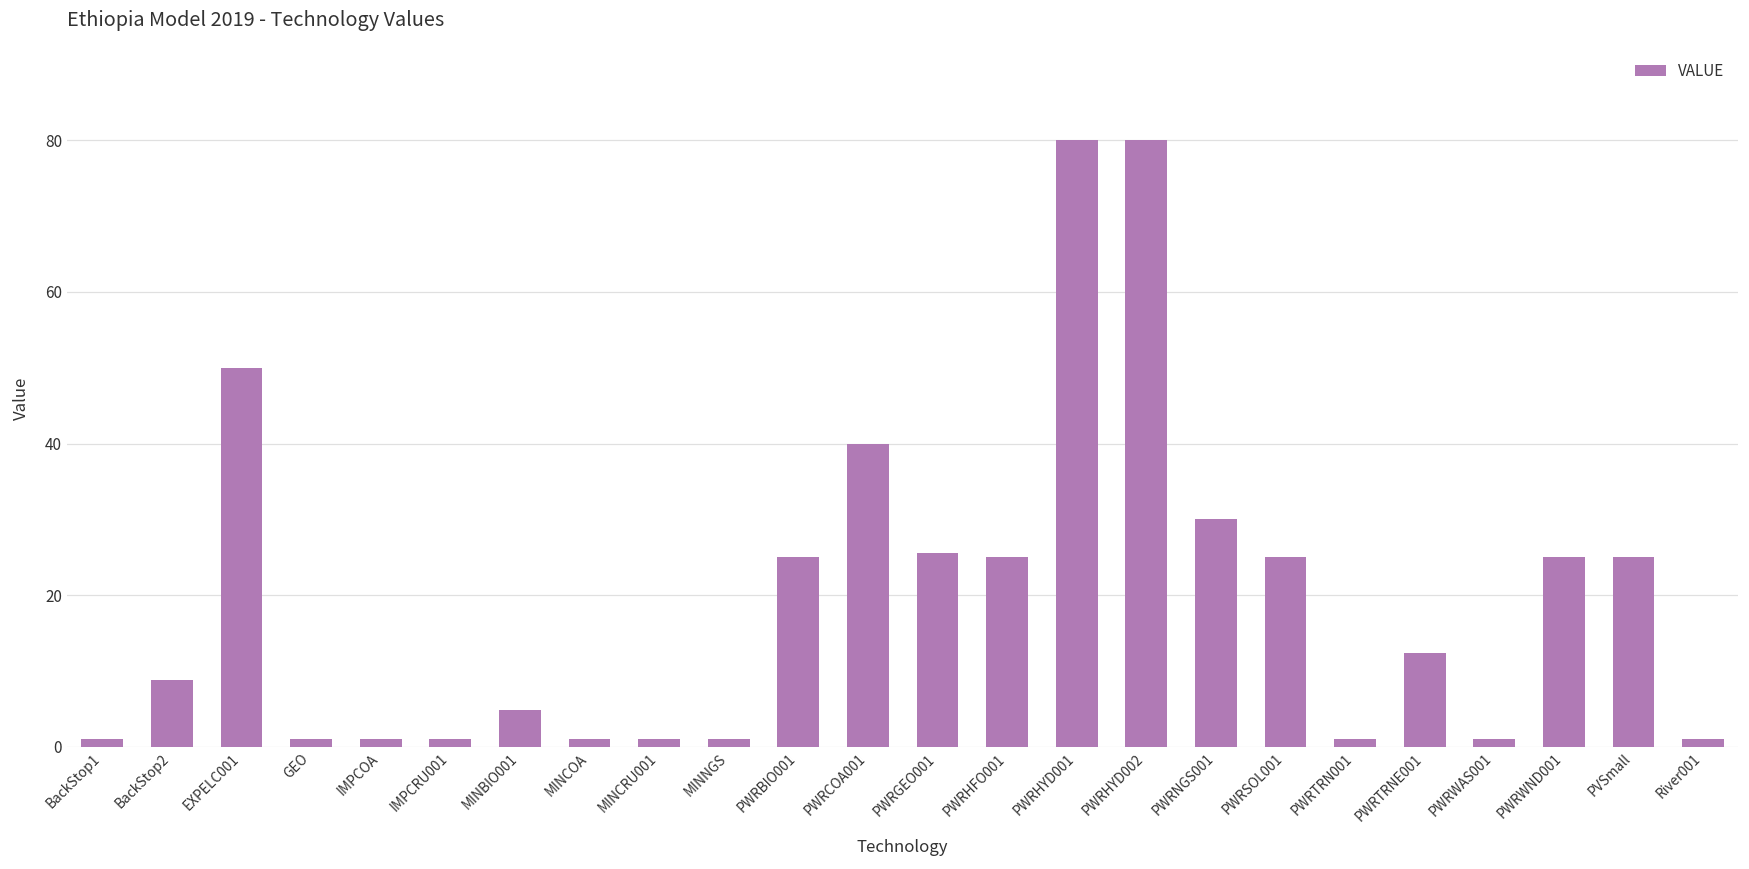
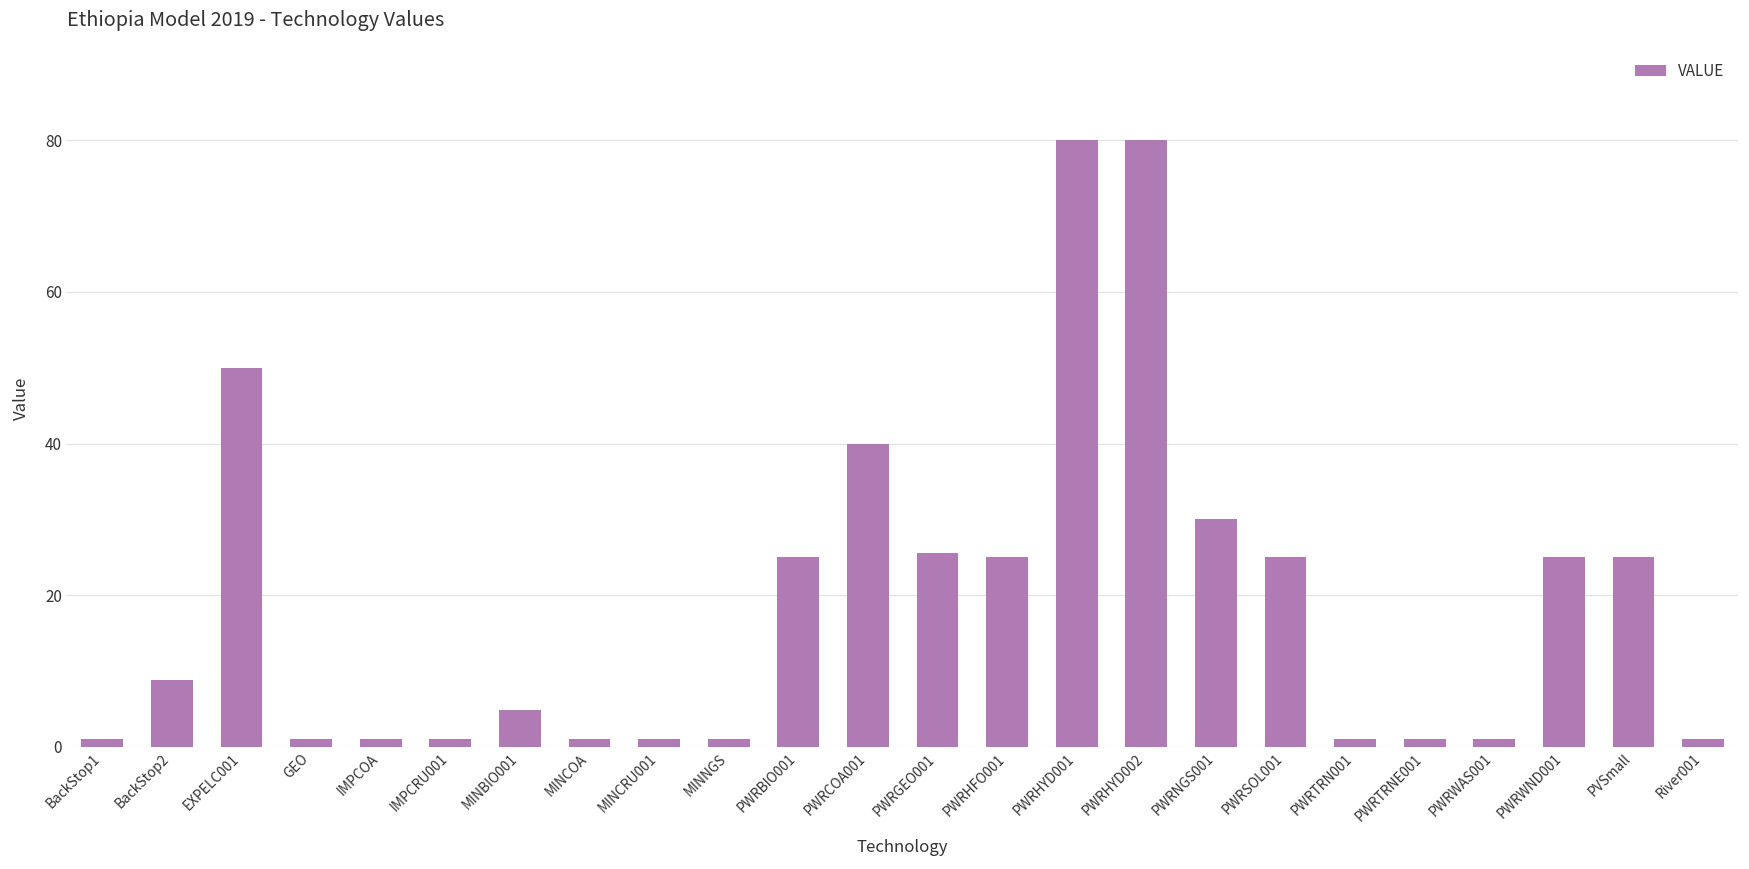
PWRTRNE001: 12 -> 1
